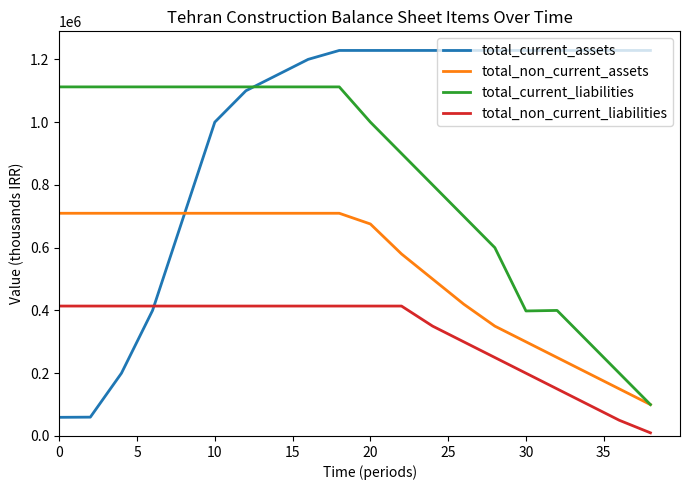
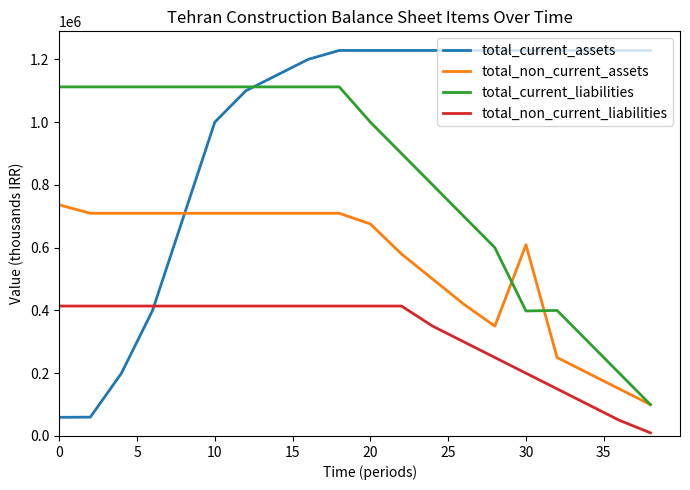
total_non_current_assets, 0: 710000 -> 740000
total_non_current_assets, 30: 300000 -> 610000
